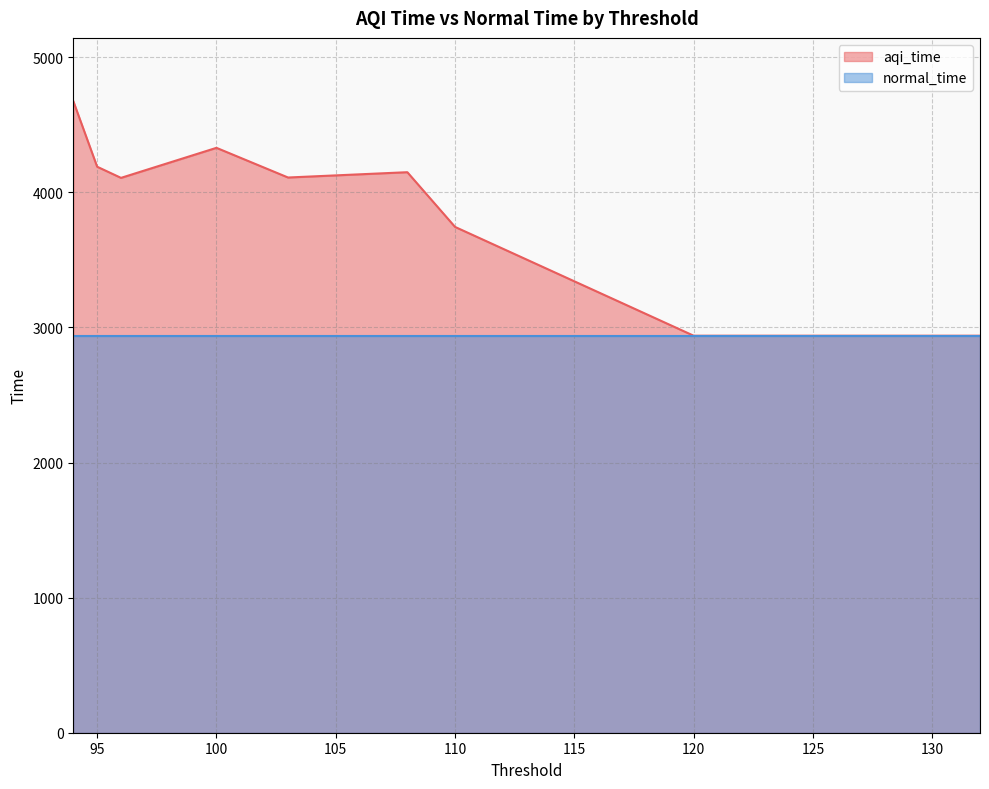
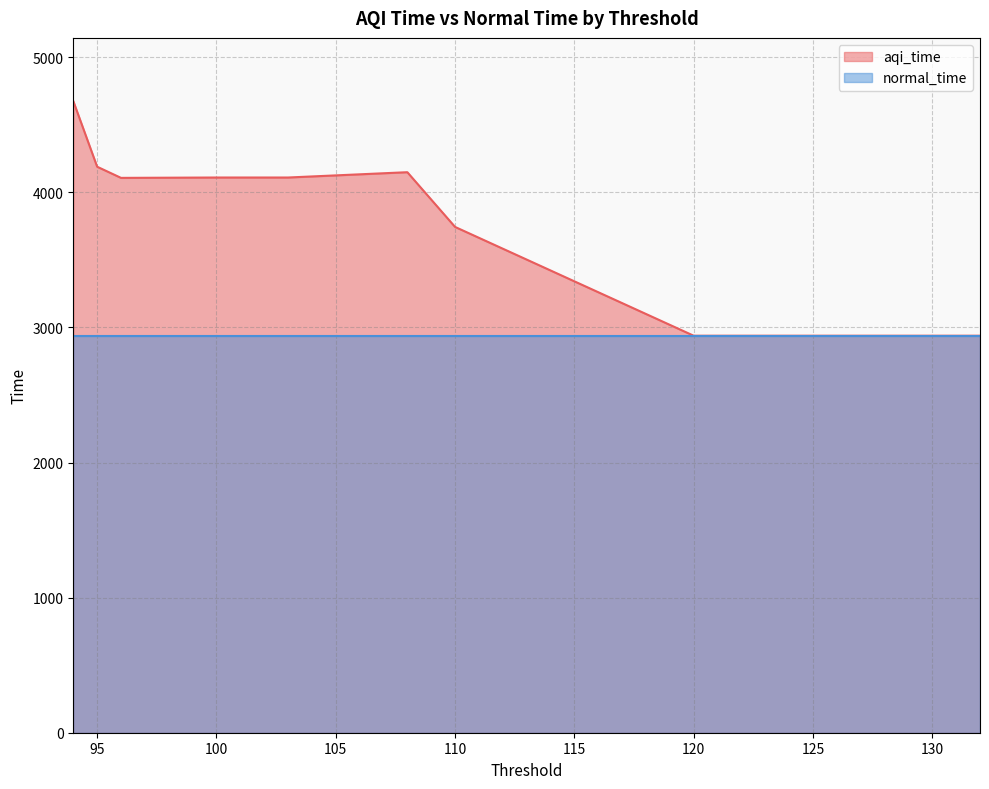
aqi_time, 100: 4330 -> 4110
